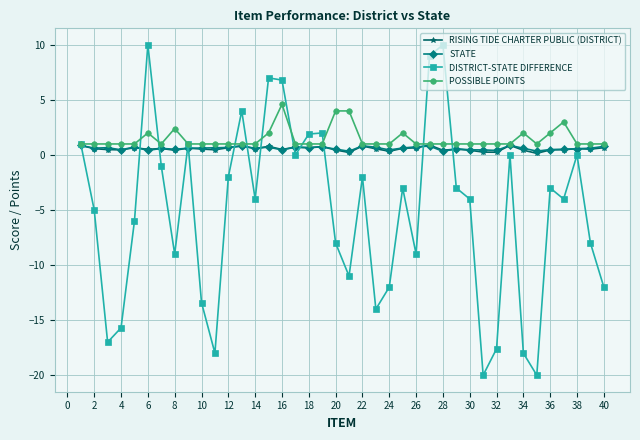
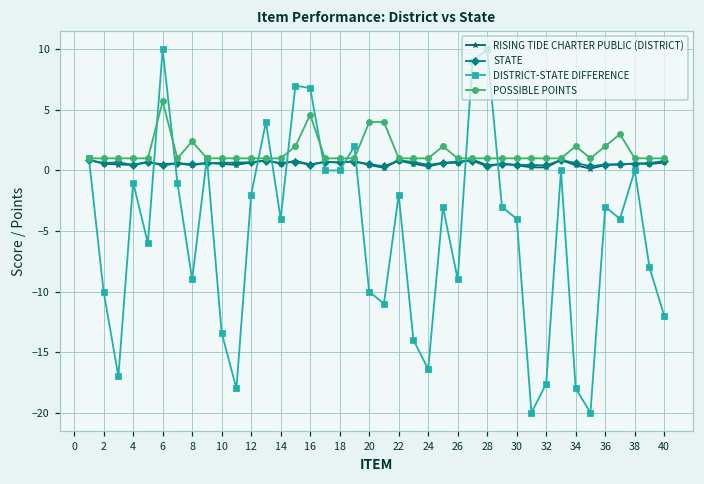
DISTRICT-STATE DIFFERENCE, 2: -5 -> -10
DISTRICT-STATE DIFFERENCE, 4: -15.7 -> -1.0
POSSIBLE POINTS, 6: 2.0 -> 5.7
DISTRICT-STATE DIFFERENCE, 18: 1.9 -> 0.0
DISTRICT-STATE DIFFERENCE, 20: -8 -> -10
DISTRICT-STATE DIFFERENCE, 24: -12.0 -> -16.4
